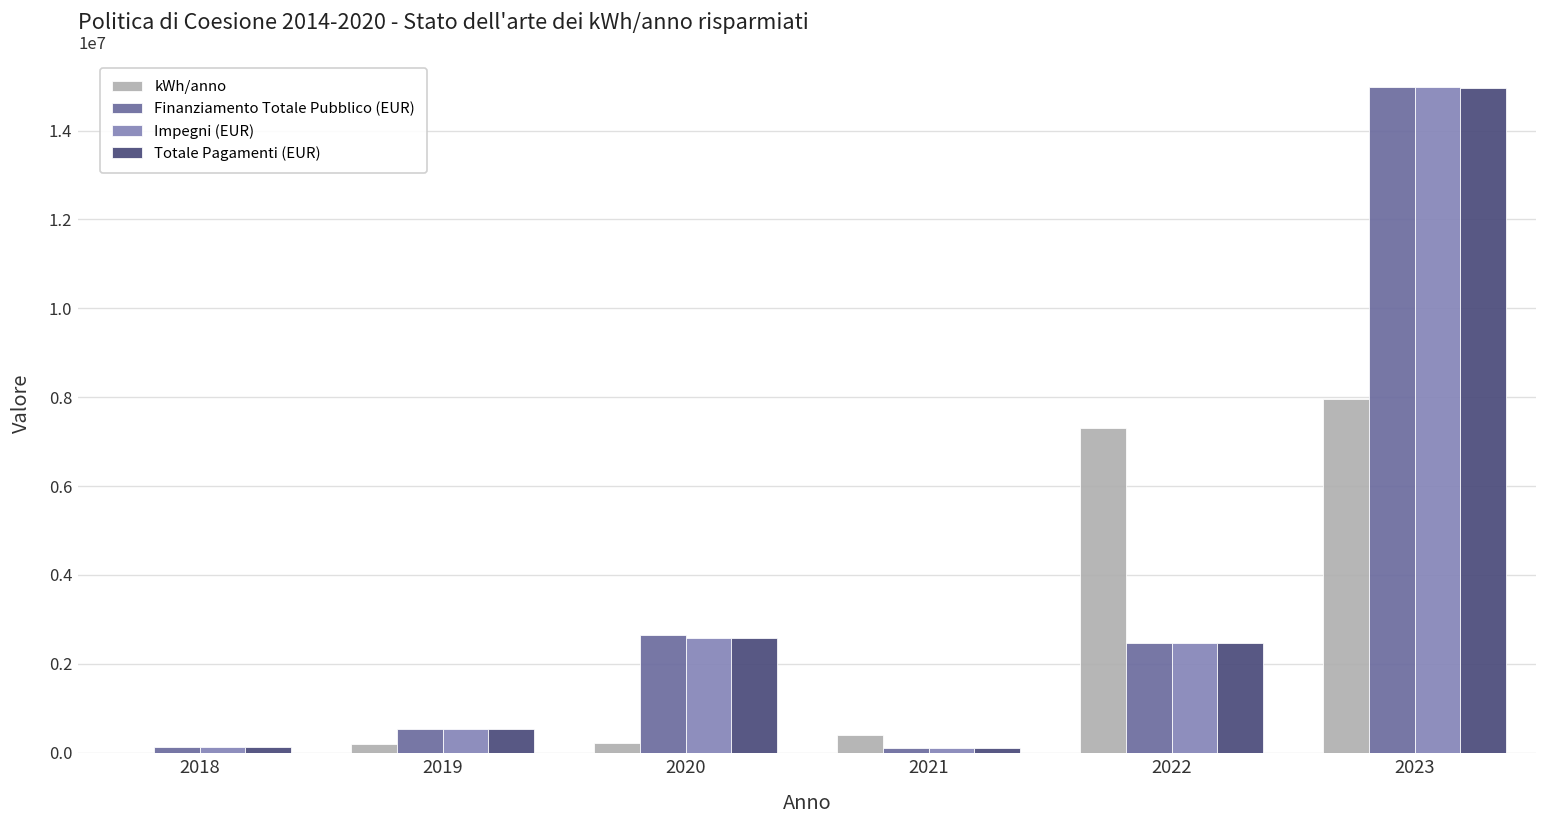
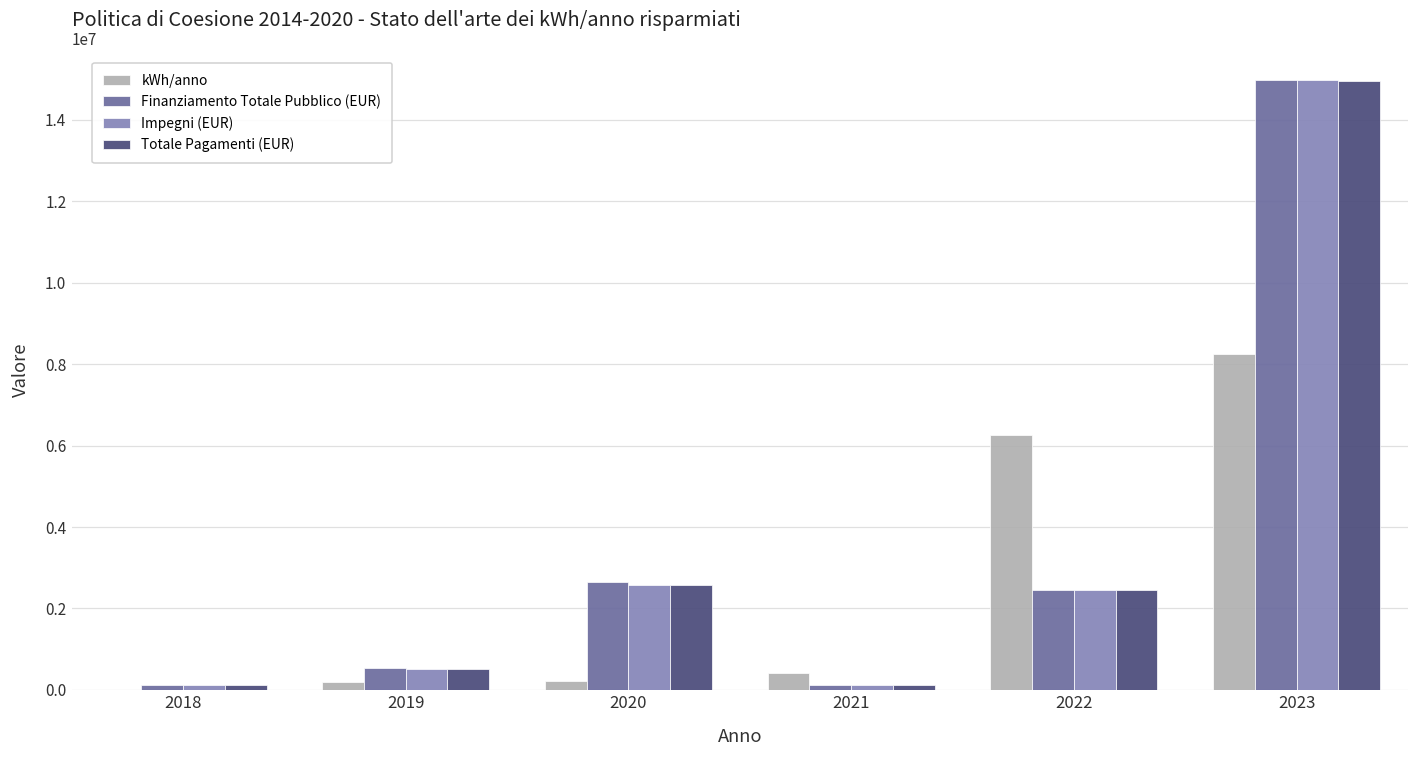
kWh/anno, 2022: 7300000 -> 6300000
kWh/anno, 2023: 8000000 -> 8200000
